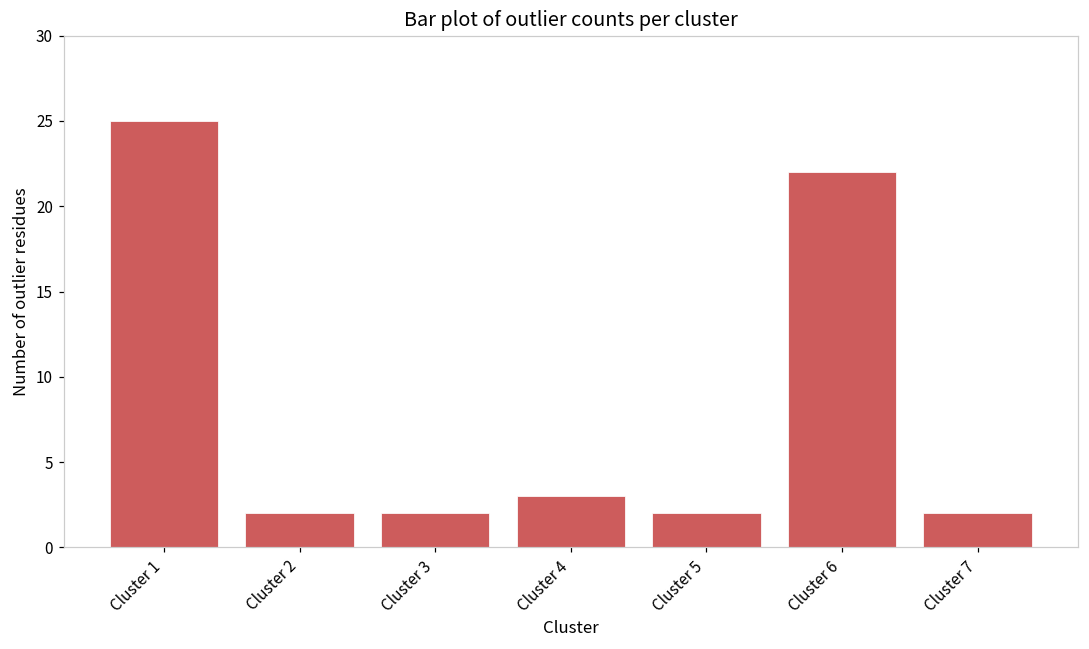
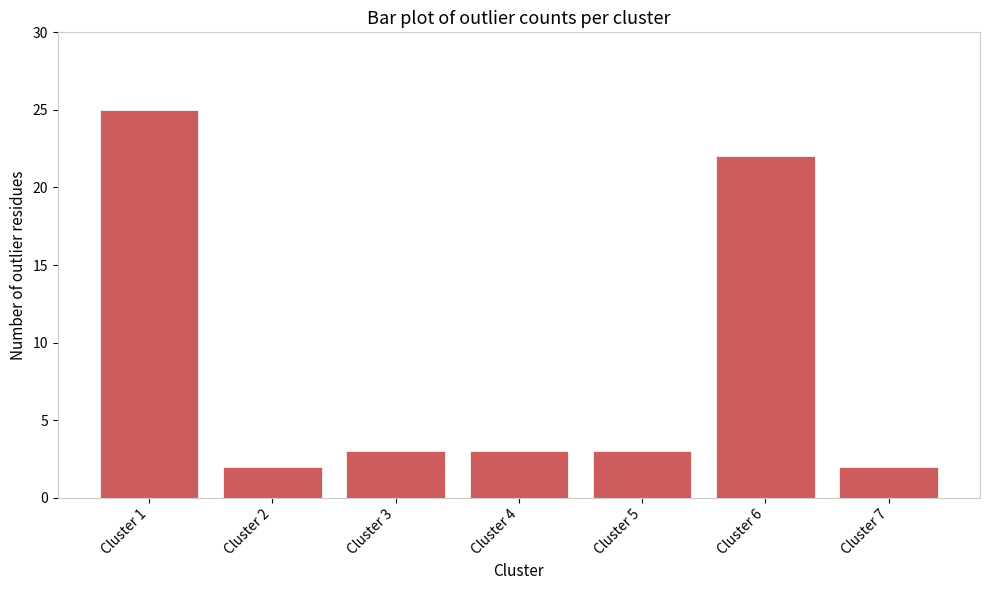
Cluster 3: 2 -> 3
Cluster 5: 2 -> 3
